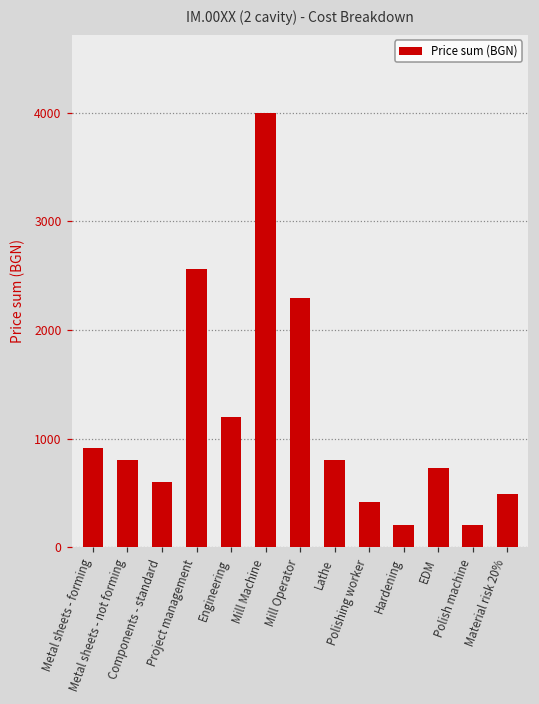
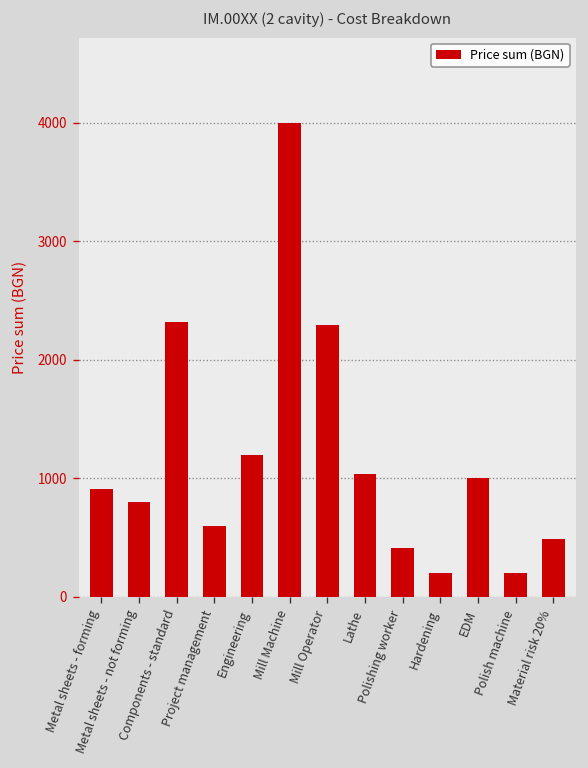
Components - standard: 600 -> 2300
Project management: 2600 -> 600
Lathe: 800 -> 1000
EDM: 700 -> 1000
